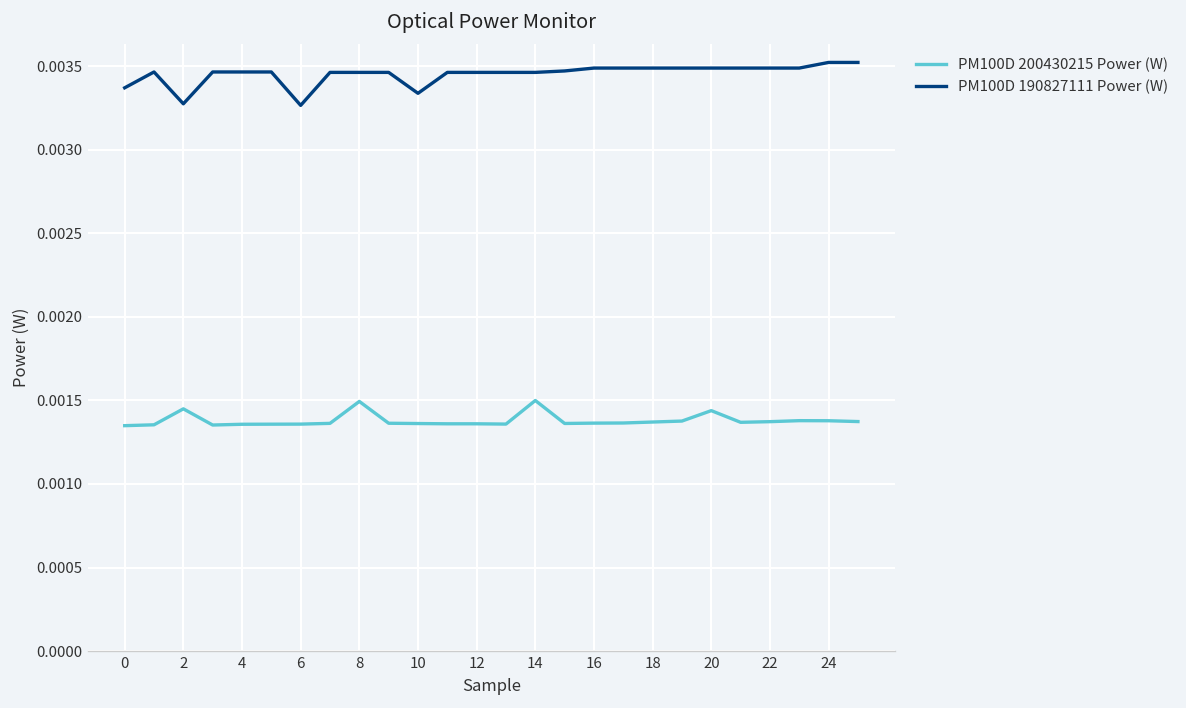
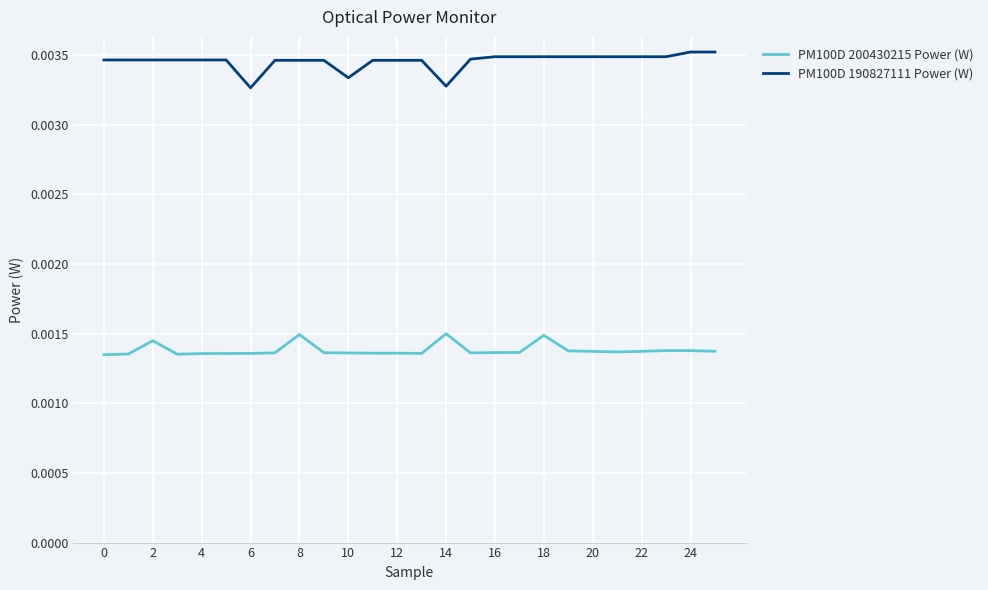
PM100D 190827111 Power (W), 0: 0.00337 -> 0.00347
PM100D 190827111 Power (W), 2: 0.00328 -> 0.00347
PM100D 190827111 Power (W), 14: 0.00346 -> 0.00328
PM100D 200430215 Power (W), 18: 0.00137 -> 0.00149
PM100D 200430215 Power (W), 20: 0.00144 -> 0.00137
